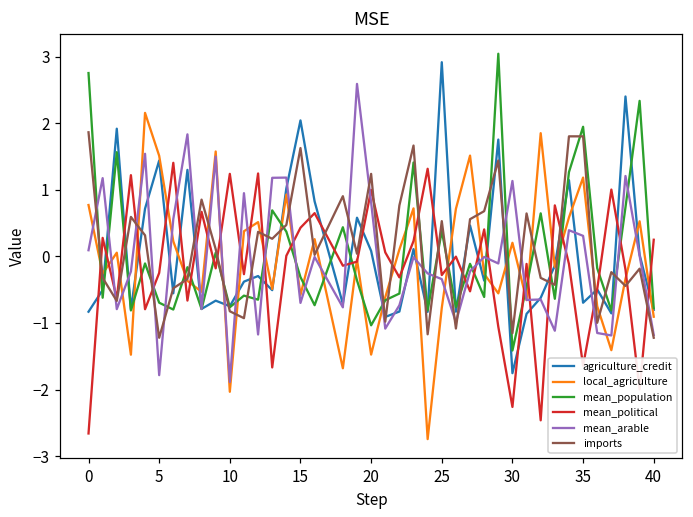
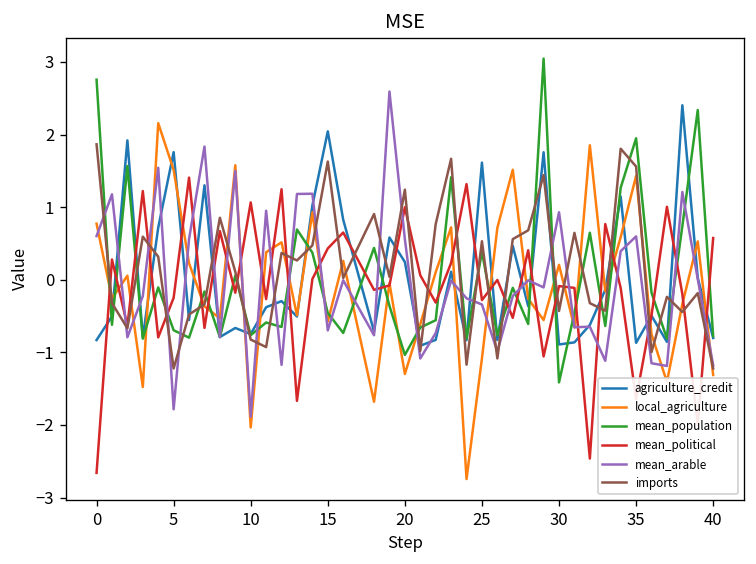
mean_arable, 0: 0.1 -> 0.6
agriculture_credit, 5: 1.4 -> 1.8
mean_political, 10: 1.2 -> 1.1
mean_population, 15: -0.3 -> -0.5
agriculture_credit, 20: 0.1 -> 0.2
local_agriculture, 20: -1.5 -> -1.3
mean_arable, 20: 0.8 -> 0.6
agriculture_credit, 25: 2.9 -> 1.6
local_agriculture, 25: -0.8 -> -1.1
agriculture_credit, 30: -1.8 -> -0.9
mean_political, 30: -2.3 -> -0.1
mean_arable, 30: 1.1 -> 0.9
imports, 30: -1.2 -> -0.4
agriculture_credit, 35: -0.7 -> -0.9
local_agriculture, 35: 1.2 -> 1.4
mean_arable, 35: 0.3 -> 0.6
imports, 35: 1.8 -> 1.6
local_agriculture, 40: -0.9 -> -1.3
mean_political, 40: 0.3 -> 0.6
